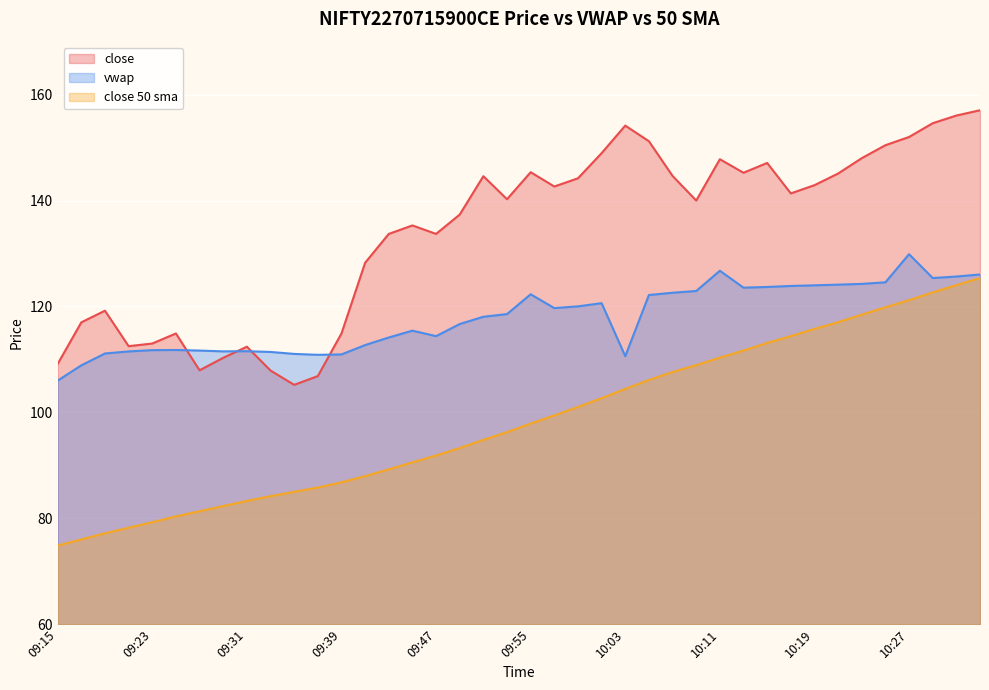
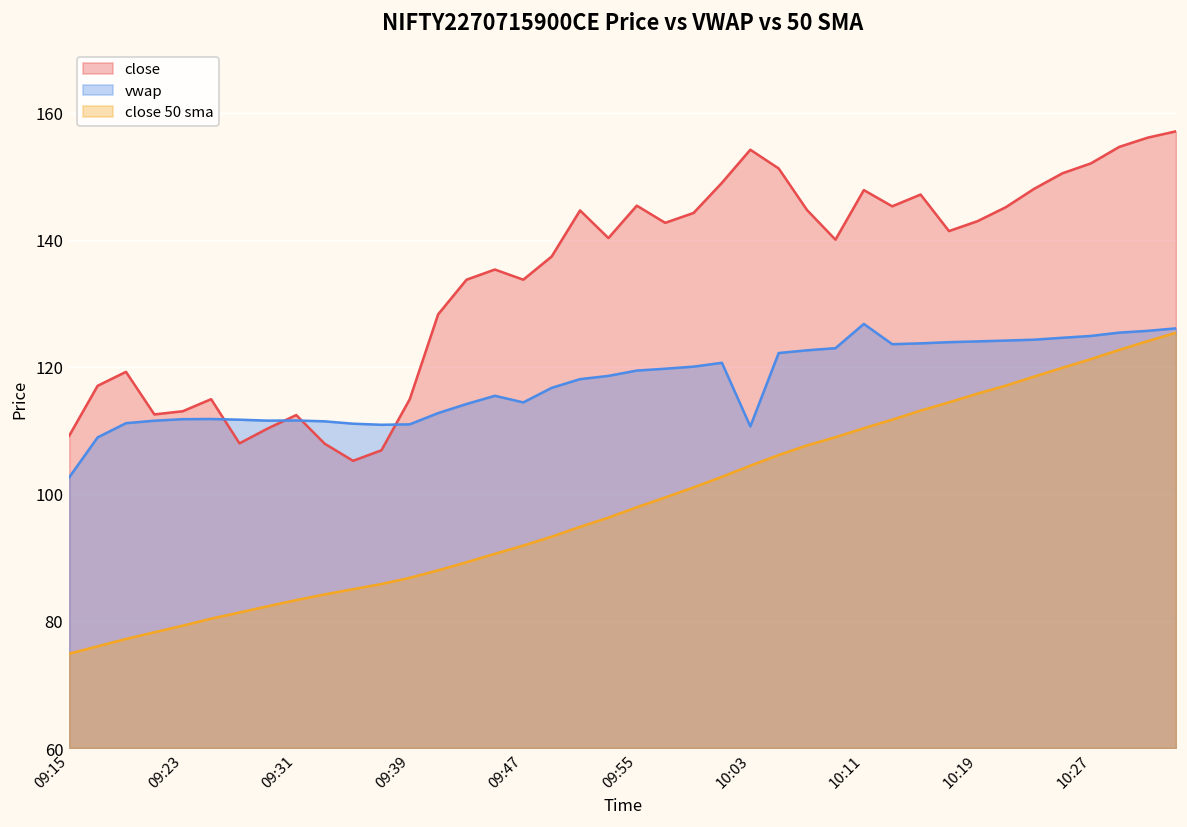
vwap, 09:15: 106 -> 103
vwap, 09:55: 122 -> 119
vwap, 10:27: 130 -> 125
